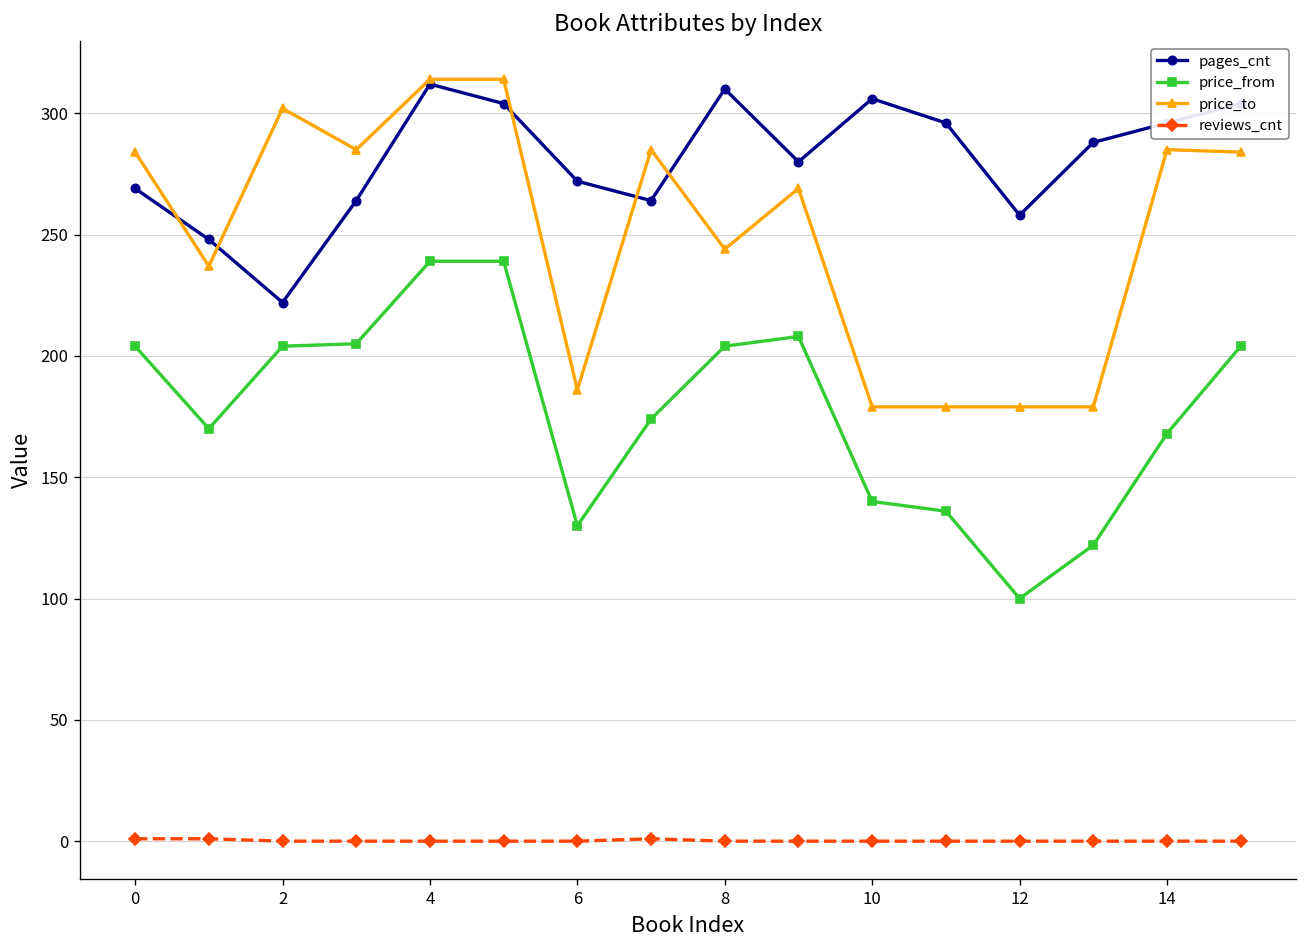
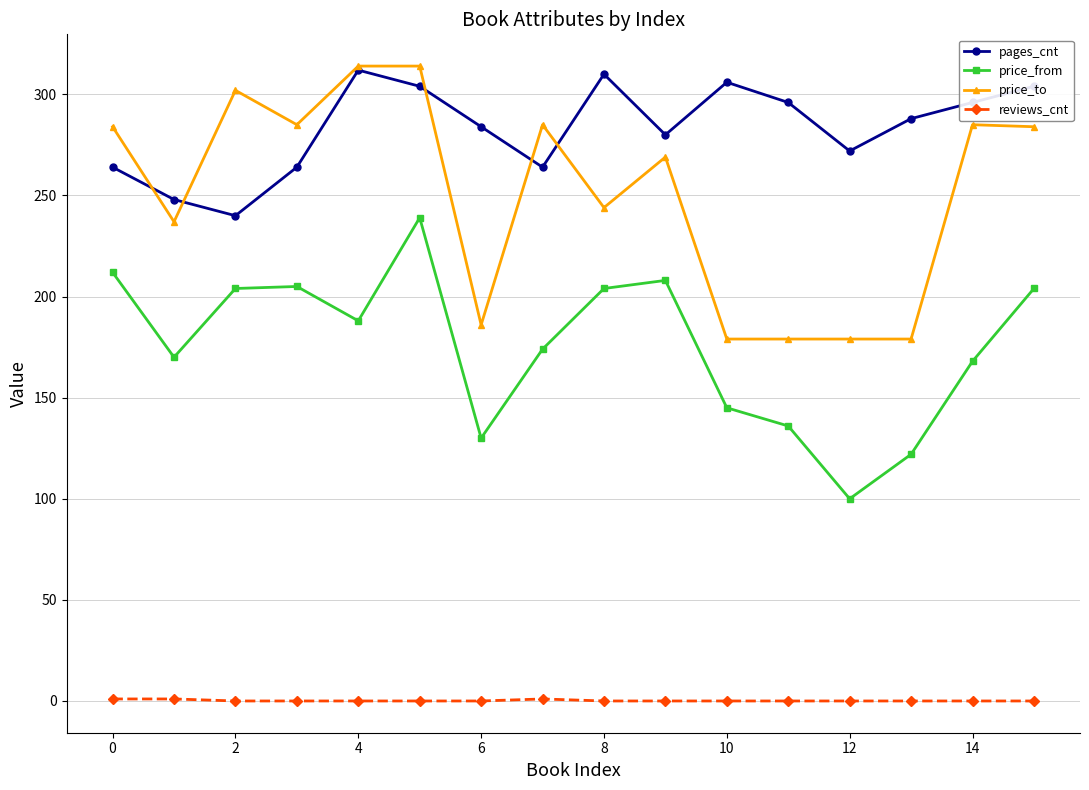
pages_cnt, 0: 269 -> 264
price_from, 0: 204 -> 212
pages_cnt, 2: 222 -> 240
price_from, 4: 239 -> 188
pages_cnt, 6: 272 -> 284
price_from, 10: 140 -> 145
pages_cnt, 12: 258 -> 272
